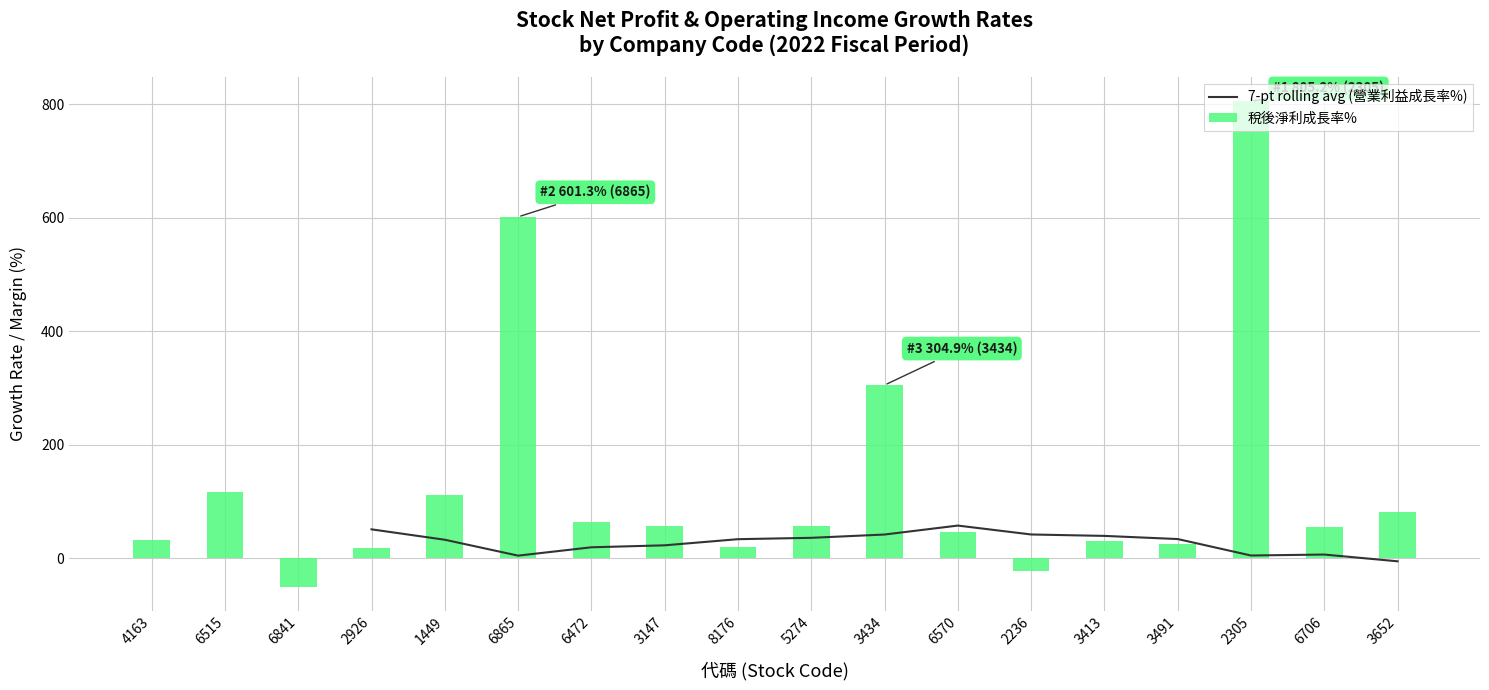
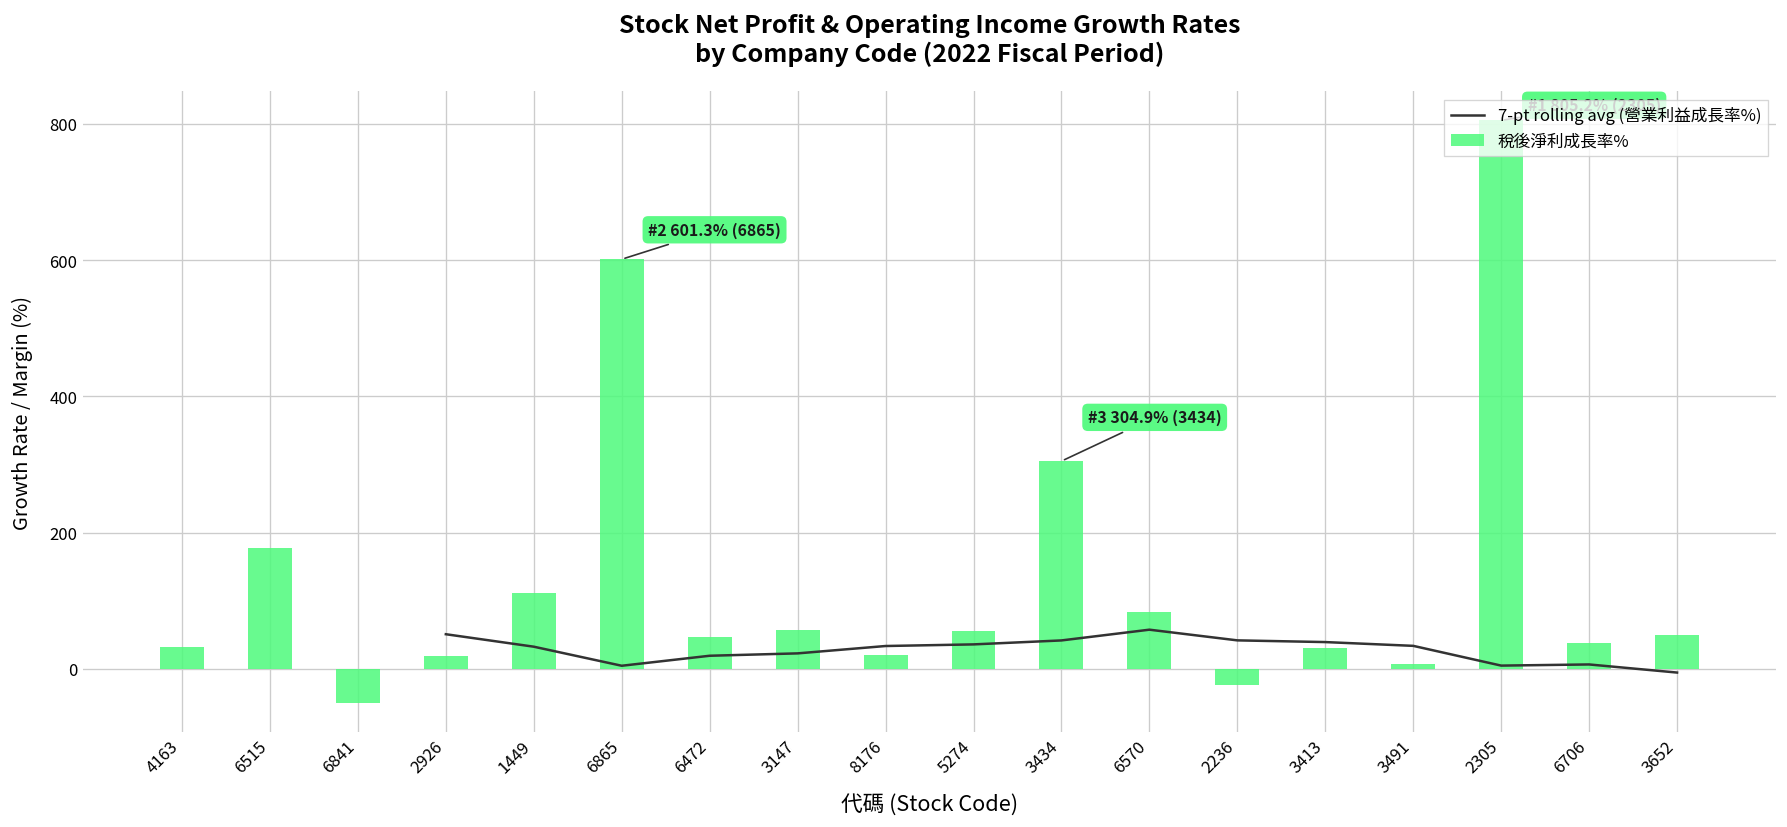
稅後淨利成長率%, 6515: 120 -> 180
稅後淨利成長率%, 6472: 60 -> 50
稅後淨利成長率%, 6570: 50 -> 80
稅後淨利成長率%, 3491: 30 -> 10
稅後淨利成長率%, 6706: 60 -> 40
稅後淨利成長率%, 3652: 80 -> 50
